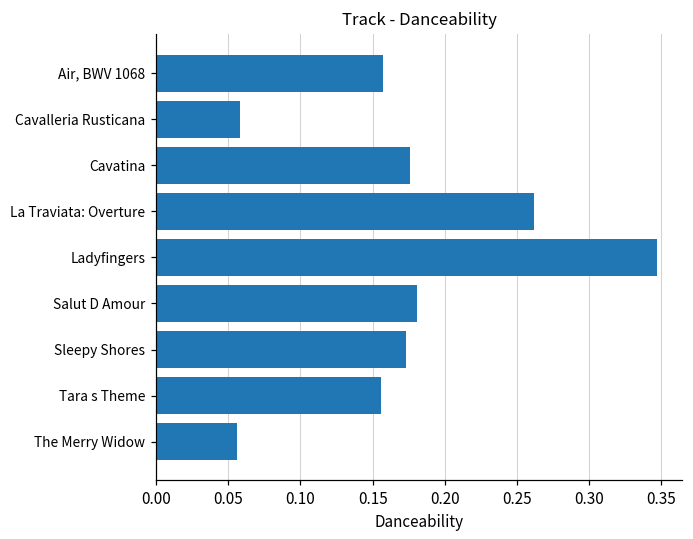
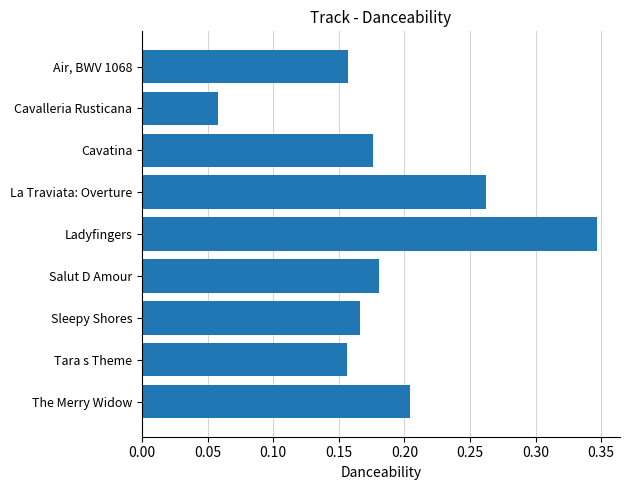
Sleepy Shores: 0.173 -> 0.166
The Merry Widow: 0.056 -> 0.204
